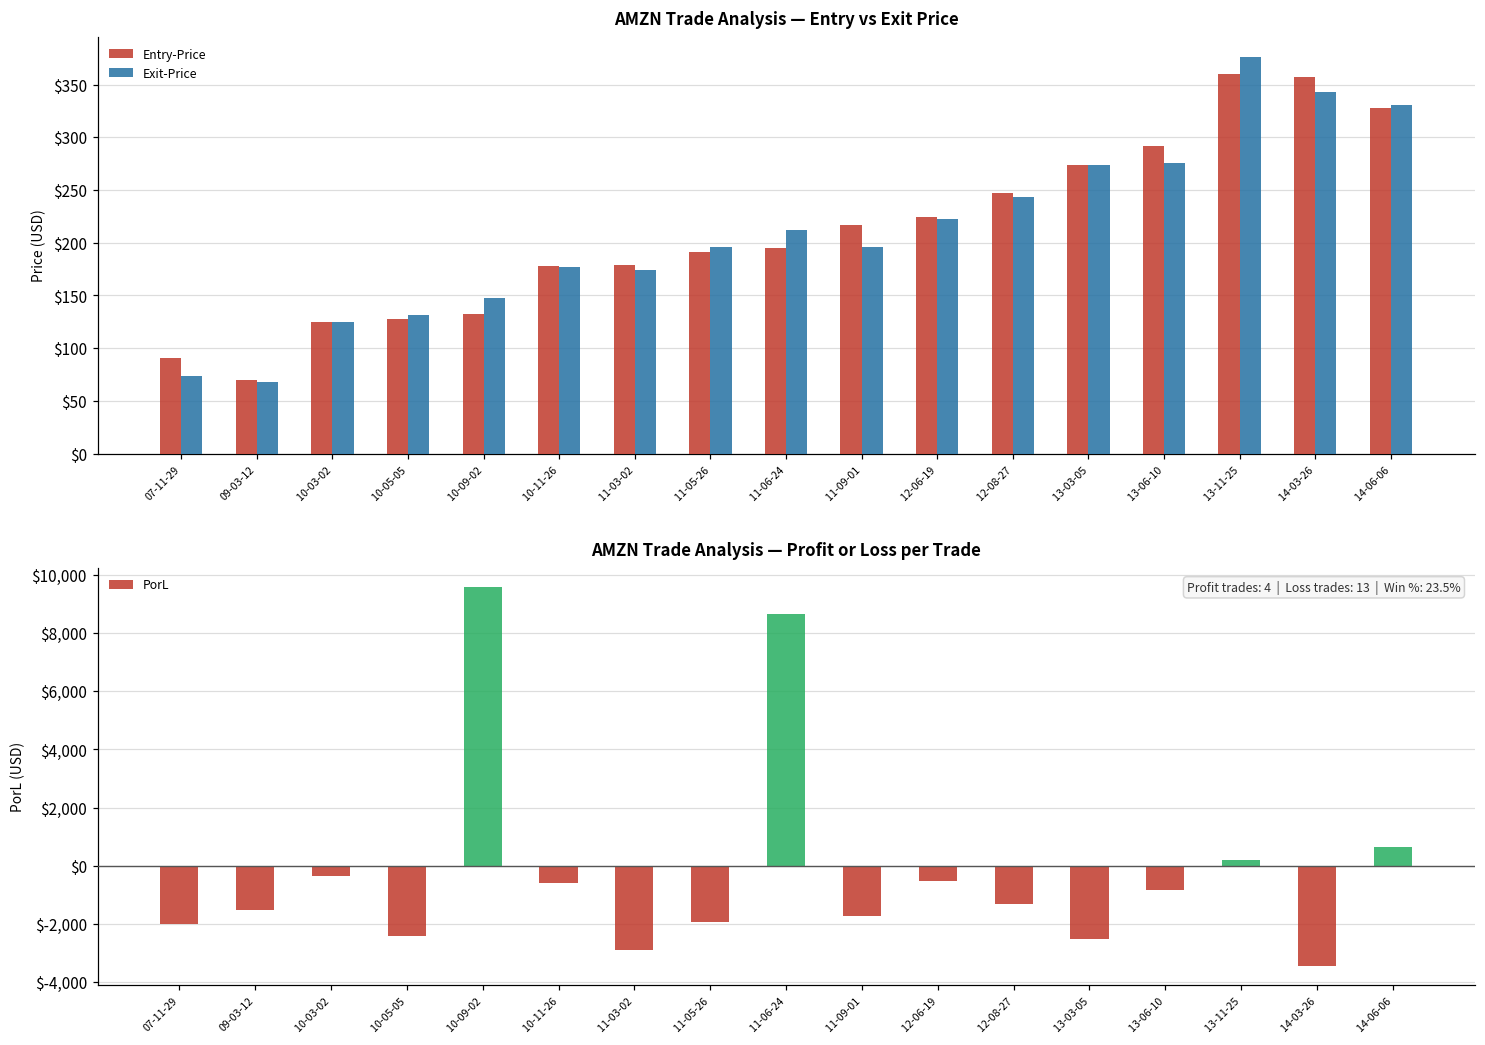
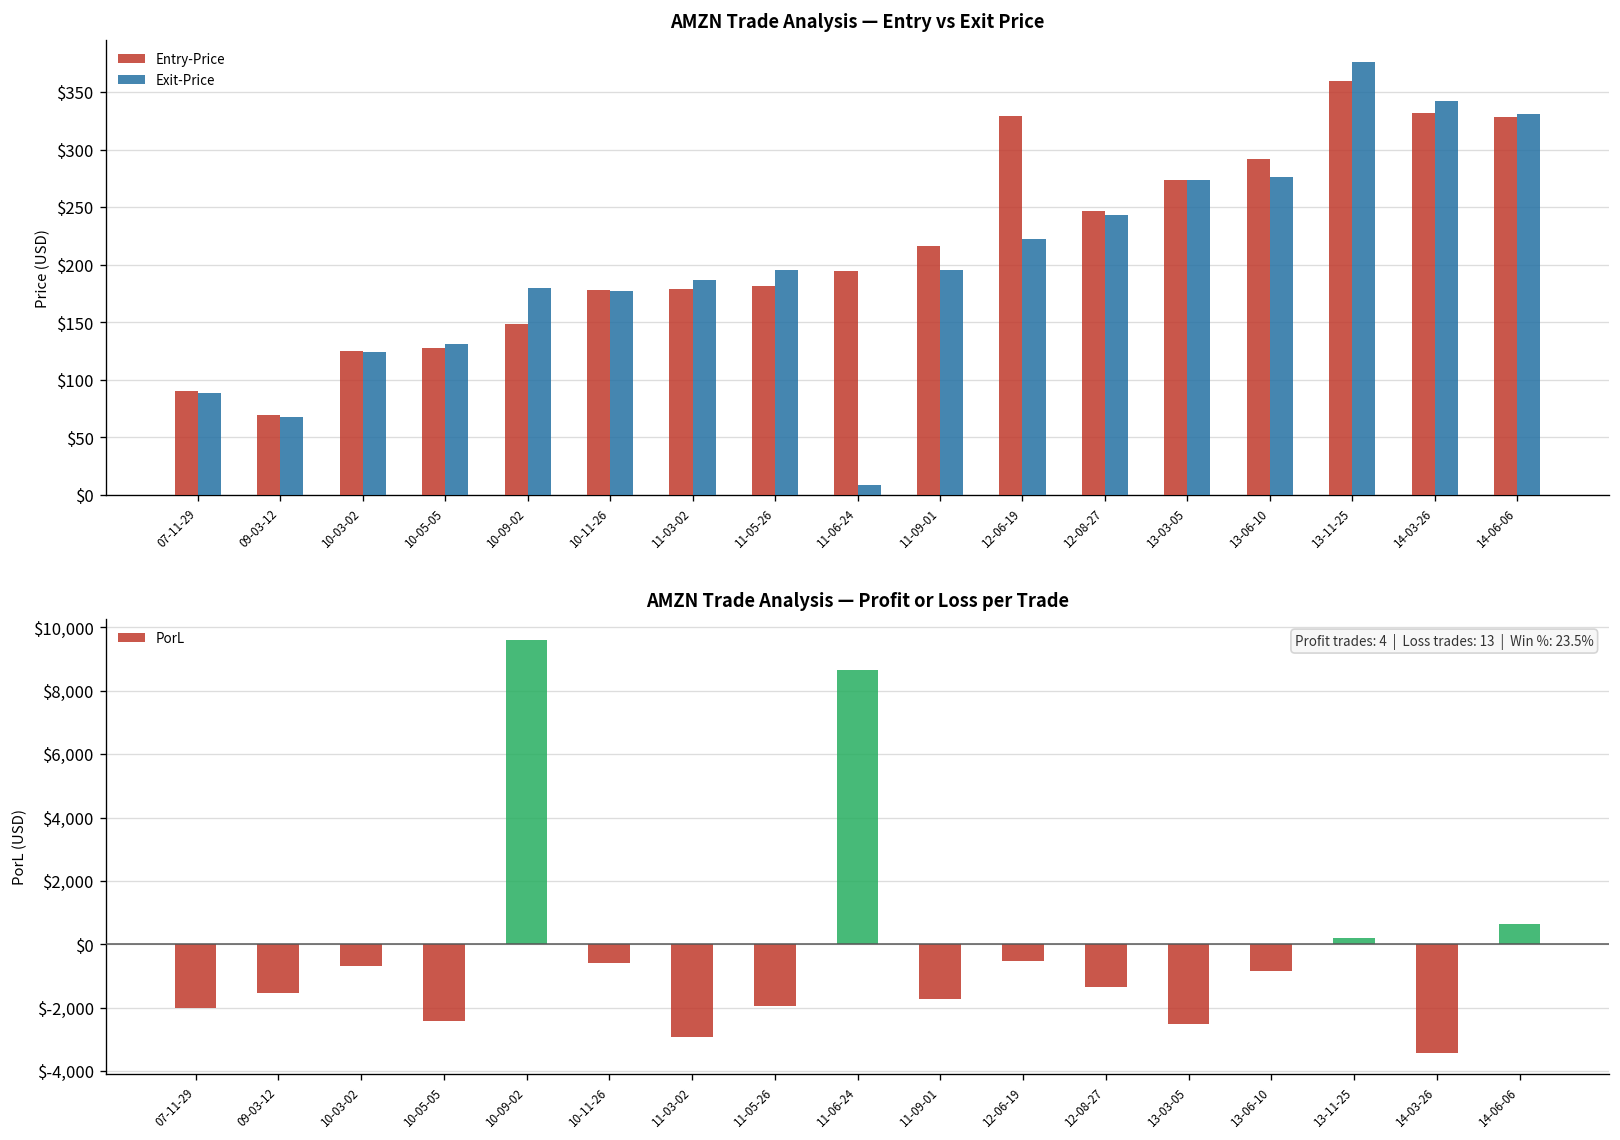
AMZN Trade Analysis — Entry vs Exit Price, Exit-Price, 07-11-29: $70 -> $90
AMZN Trade Analysis — Entry vs Exit Price, Entry-Price, 10-09-02: $130 -> $150
AMZN Trade Analysis — Entry vs Exit Price, Exit-Price, 10-09-02: $150 -> $180
AMZN Trade Analysis — Entry vs Exit Price, Exit-Price, 11-03-02: $170 -> $190
AMZN Trade Analysis — Entry vs Exit Price, Entry-Price, 11-05-26: $190 -> $180
AMZN Trade Analysis — Entry vs Exit Price, Exit-Price, 11-06-24: $210 -> $10
AMZN Trade Analysis — Entry vs Exit Price, Entry-Price, 12-06-19: $220 -> $330
AMZN Trade Analysis — Entry vs Exit Price, Entry-Price, 14-03-26: $360 -> $330
AMZN Trade Analysis — Profit or Loss per Trade, 10-03-02: $-400 -> $-700
